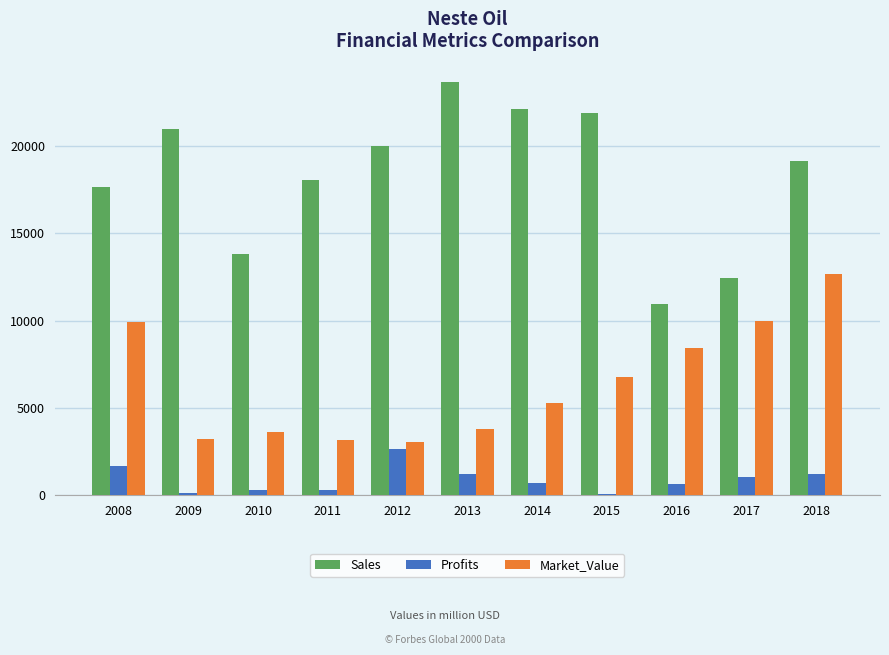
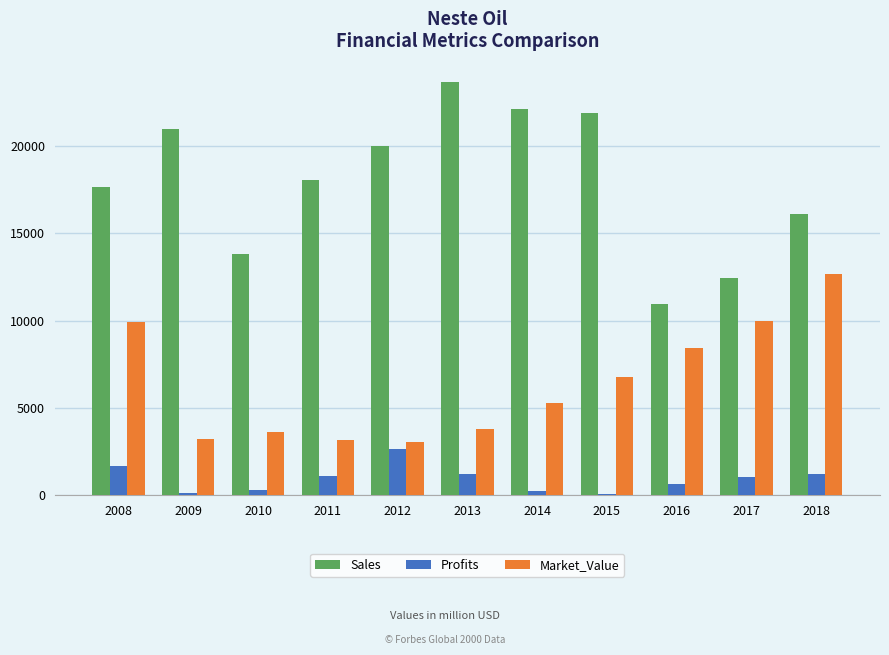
Profits, 2011: 300 -> 1100
Profits, 2014: 700 -> 200
Sales, 2018: 19100 -> 16100
